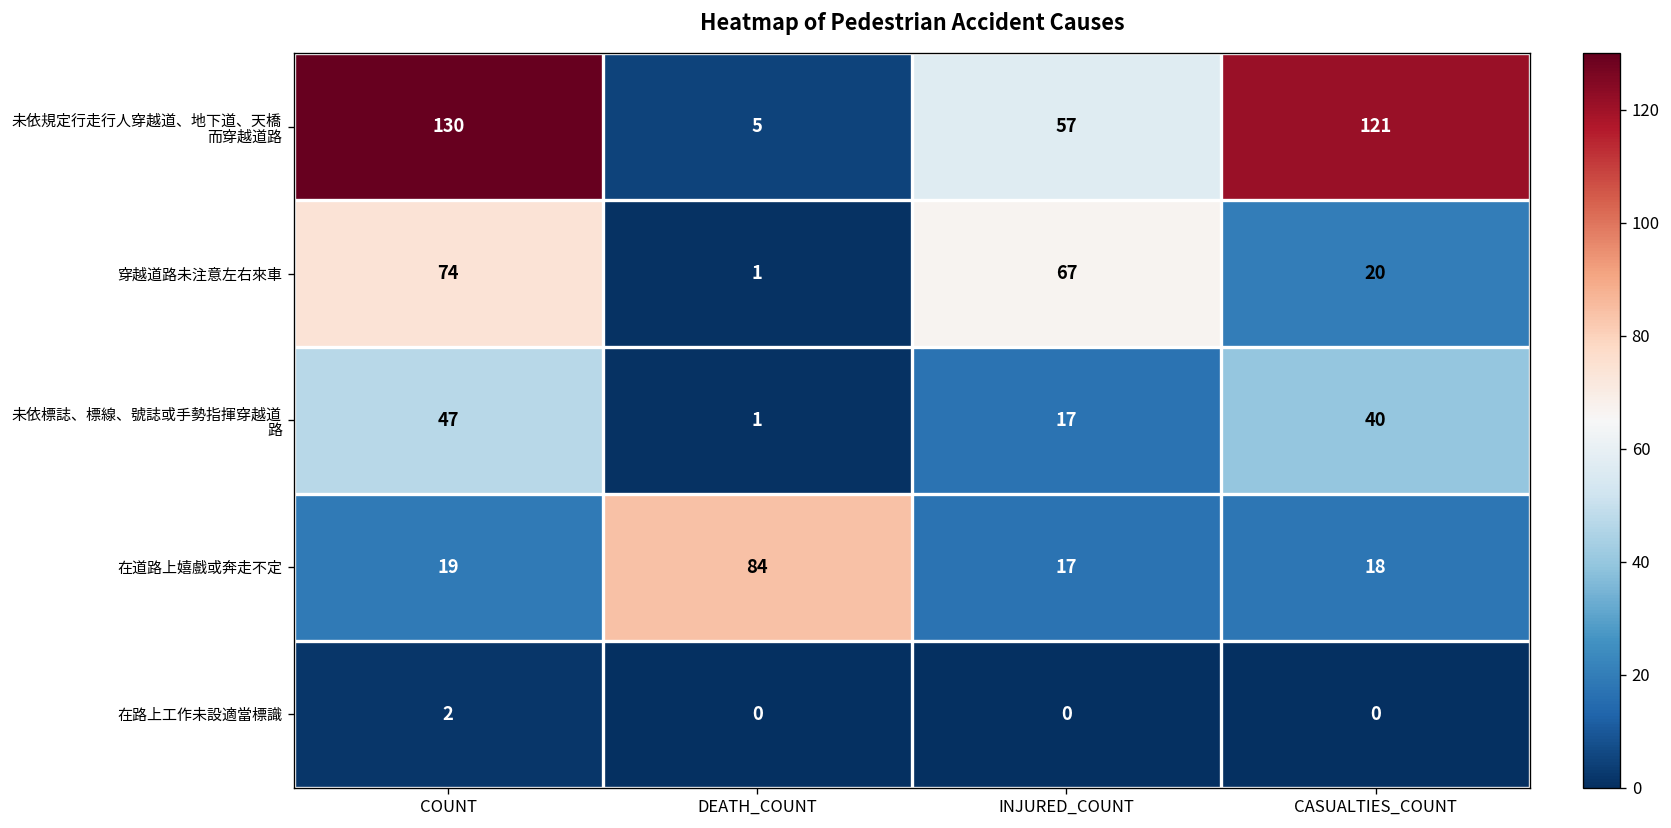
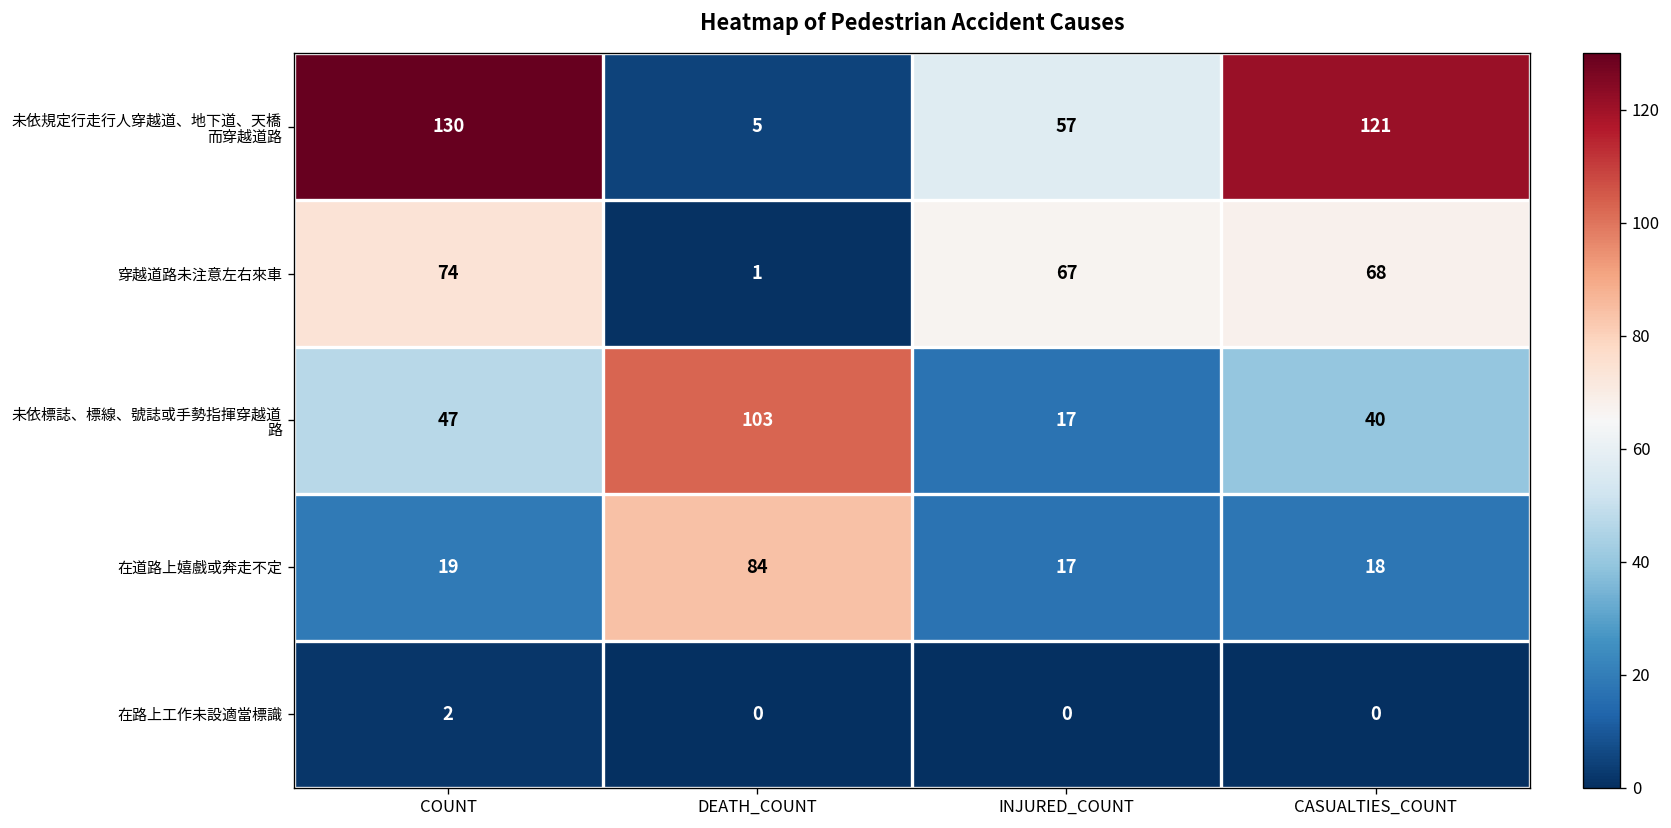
穿越道路未注意左右來車, CASUALTIES_COUNT: 20 -> 68
未依標誌、標線、號誌或手勢指揮穿越道 路, DEATH_COUNT: 1 -> 103
